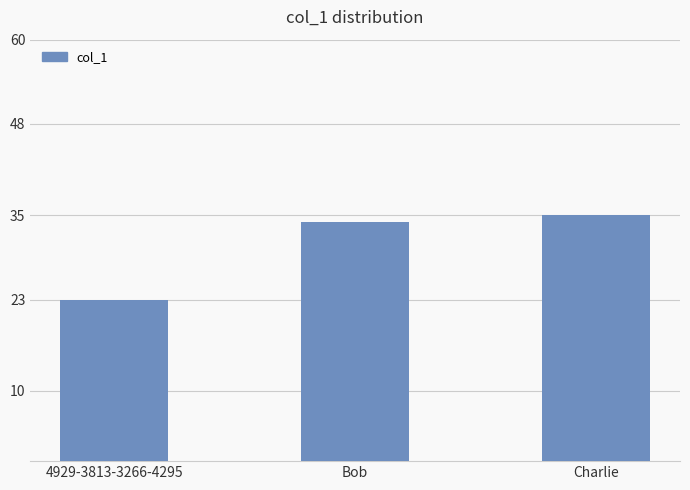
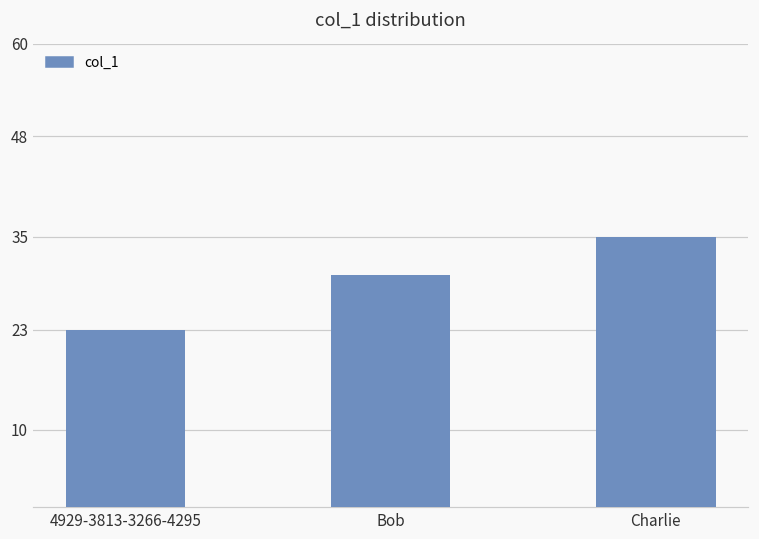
Bob: 34 -> 30
